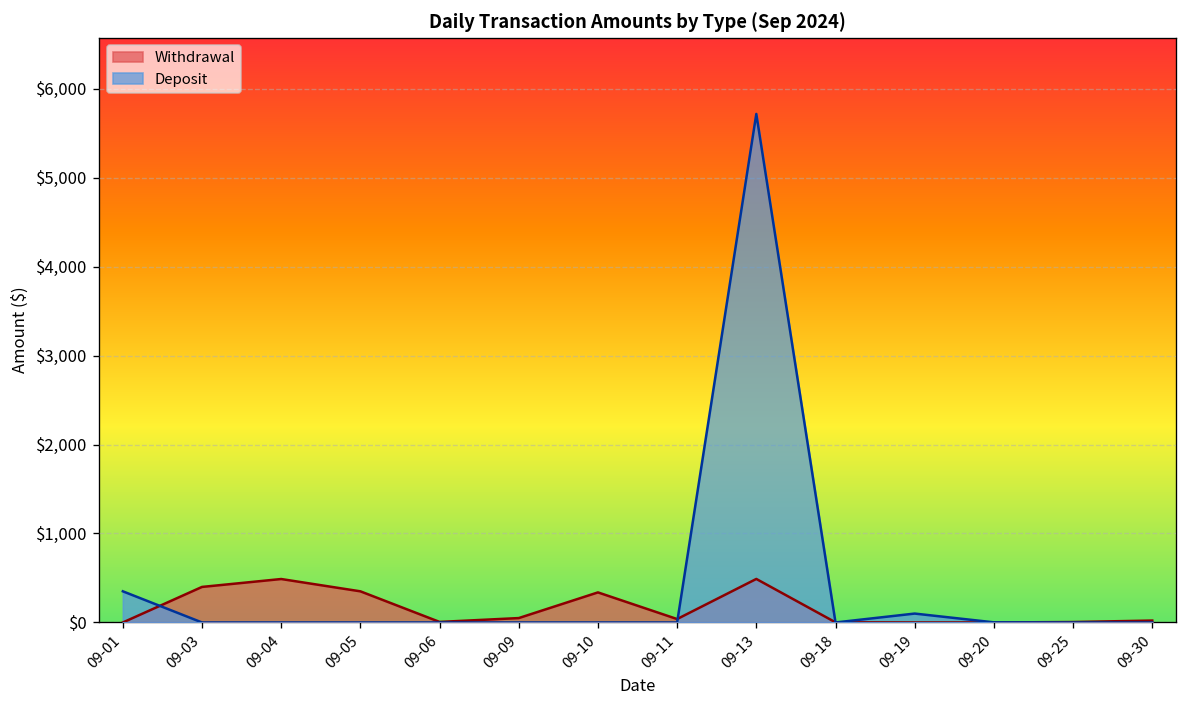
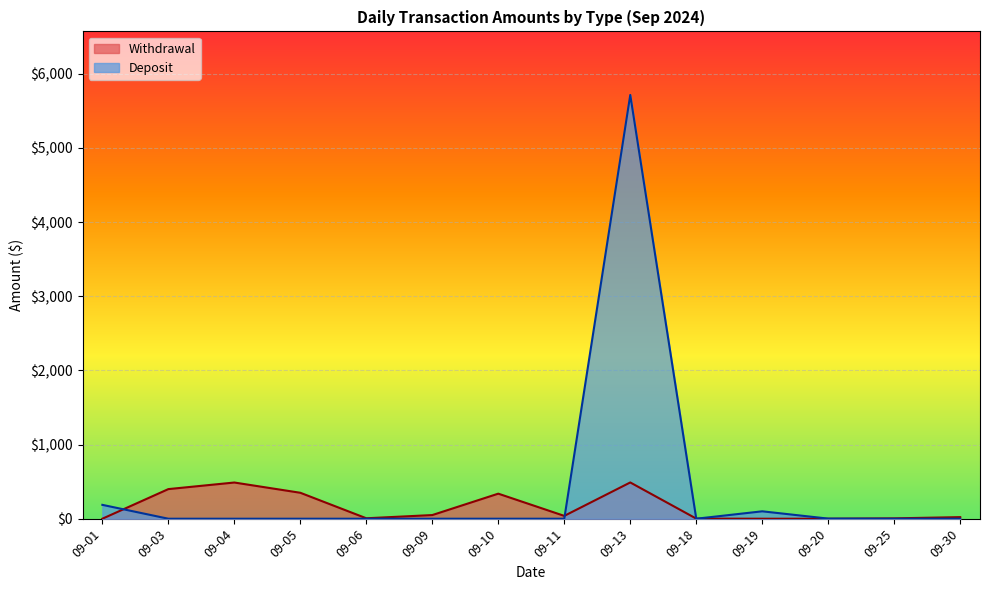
Deposit, 09-01: $400 -> $200
